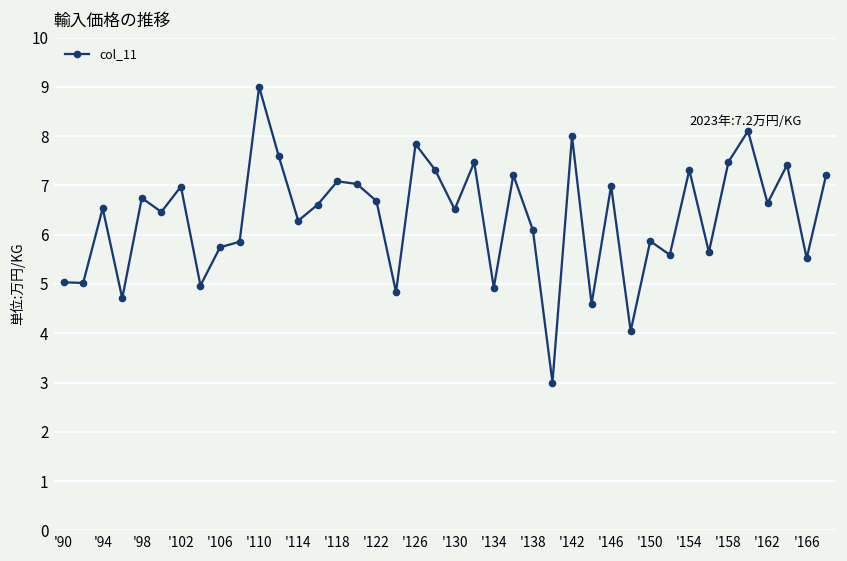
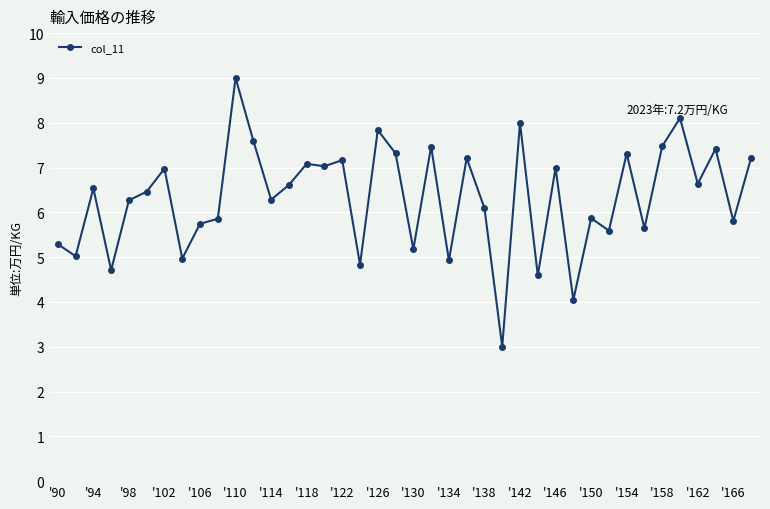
'90: 5.0 -> 5.3
'98: 6.7 -> 6.3
'122: 6.7 -> 7.2
'130: 6.5 -> 5.2
'166: 5.5 -> 5.8
